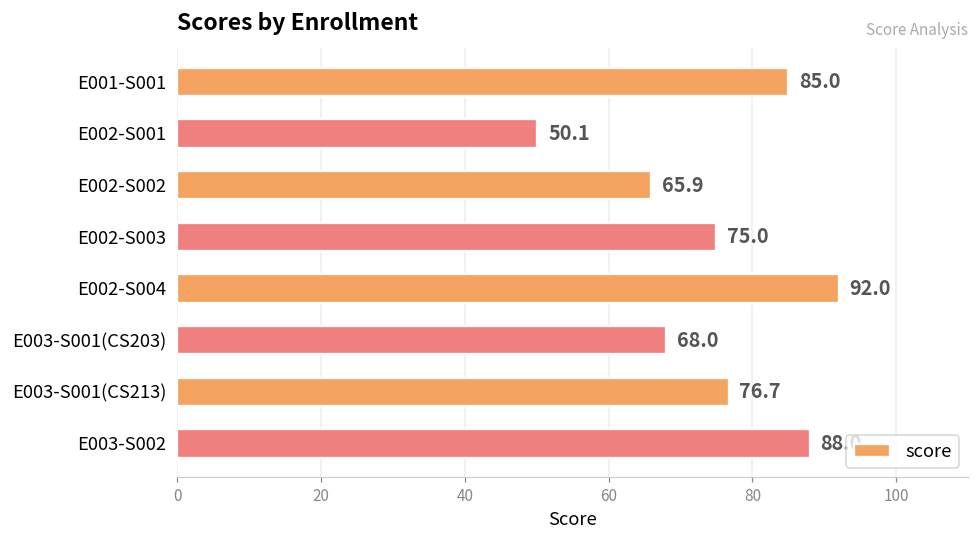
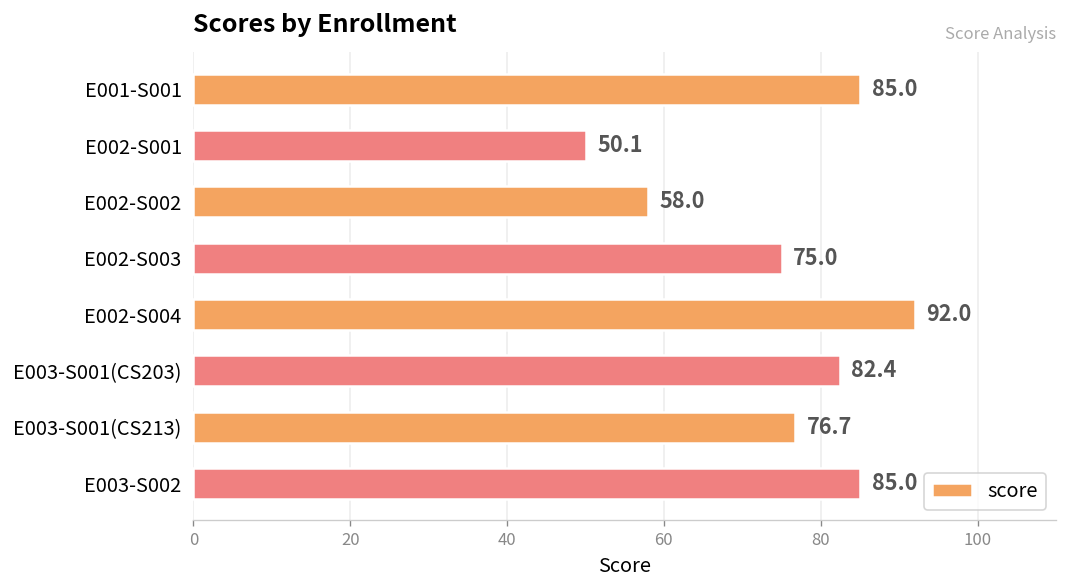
E002-S002: 65.9 -> 58.0
E003-S001(CS203): 68.0 -> 82.4
E003-S002: 88 -> 85
